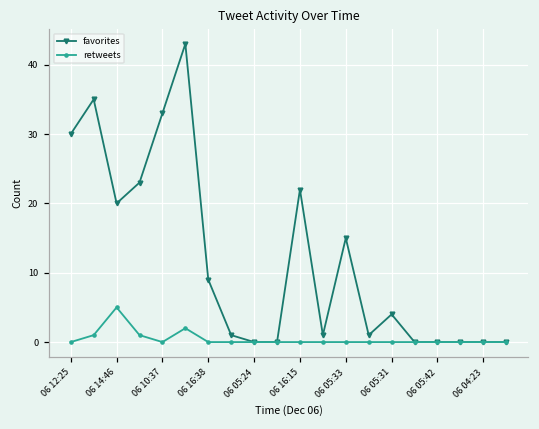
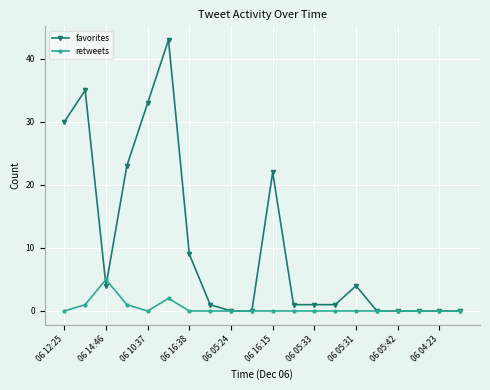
favorites, 06 14:46: 20 -> 4
favorites, 06 05:33: 15 -> 1
